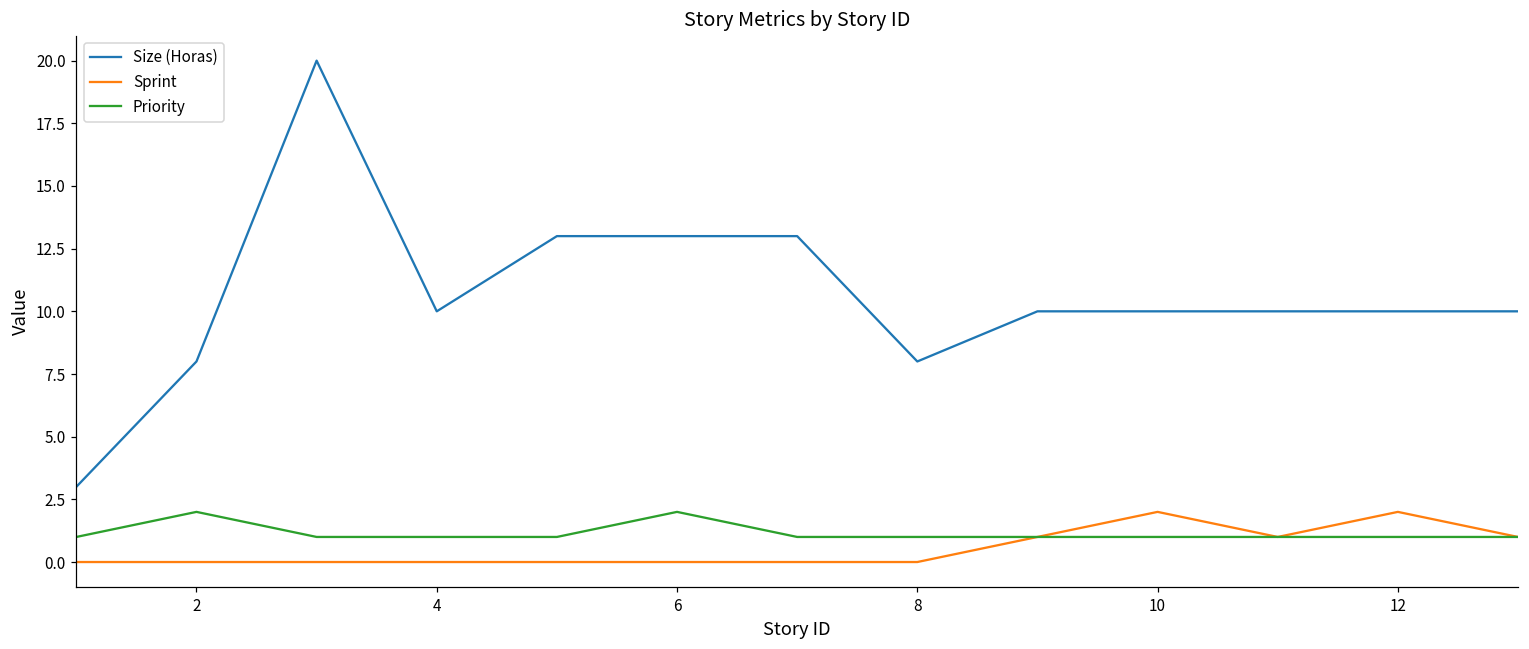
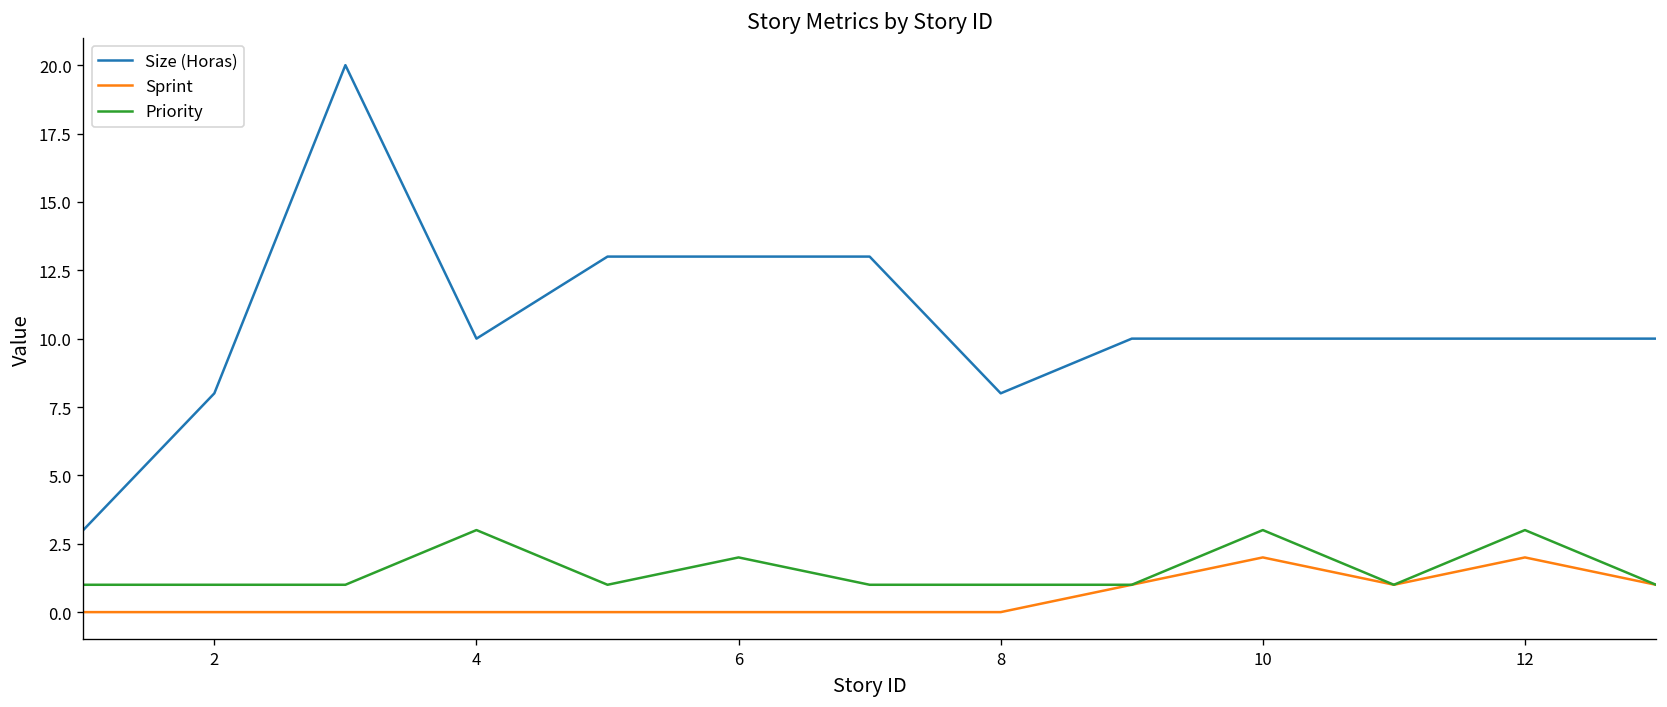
Priority, 2: 2 -> 1
Priority, 4: 1 -> 3
Priority, 10: 1 -> 3
Priority, 12: 1 -> 3
